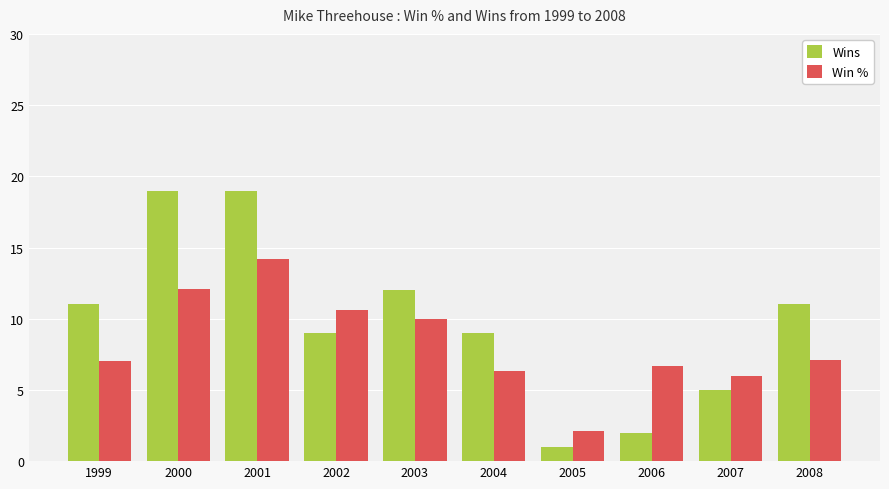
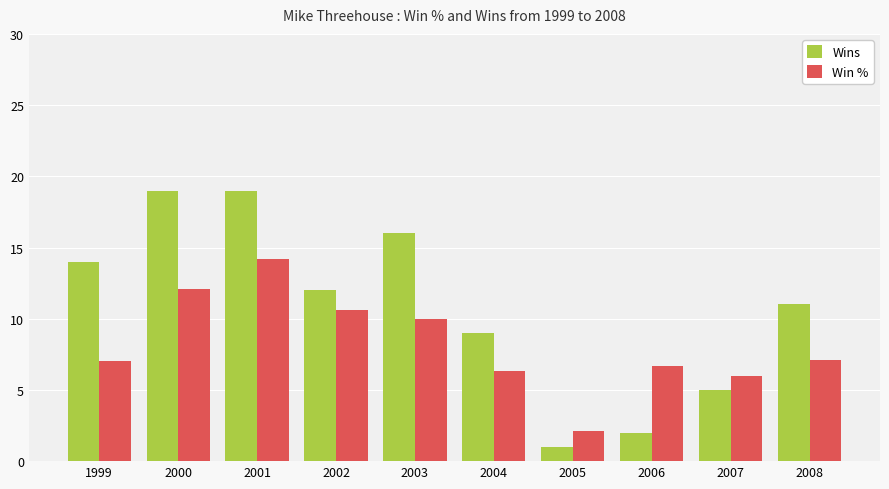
Wins, 1999: 11 -> 14
Wins, 2002: 9 -> 12
Wins, 2003: 12 -> 16
